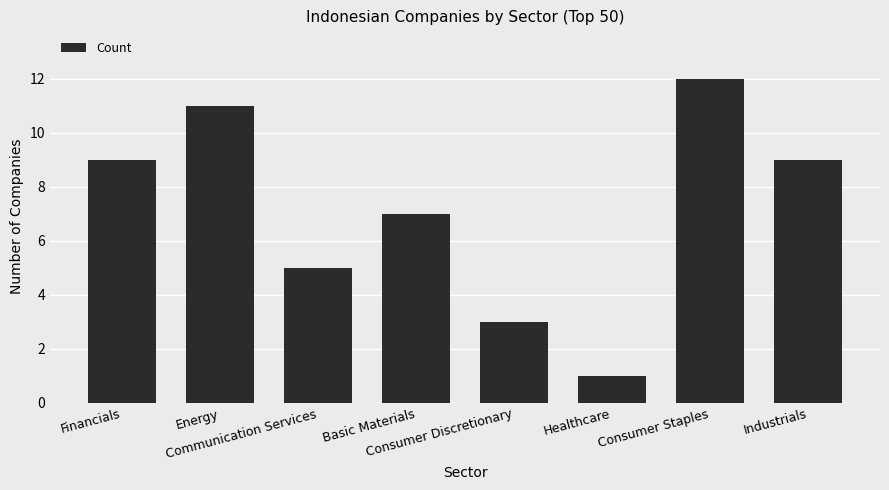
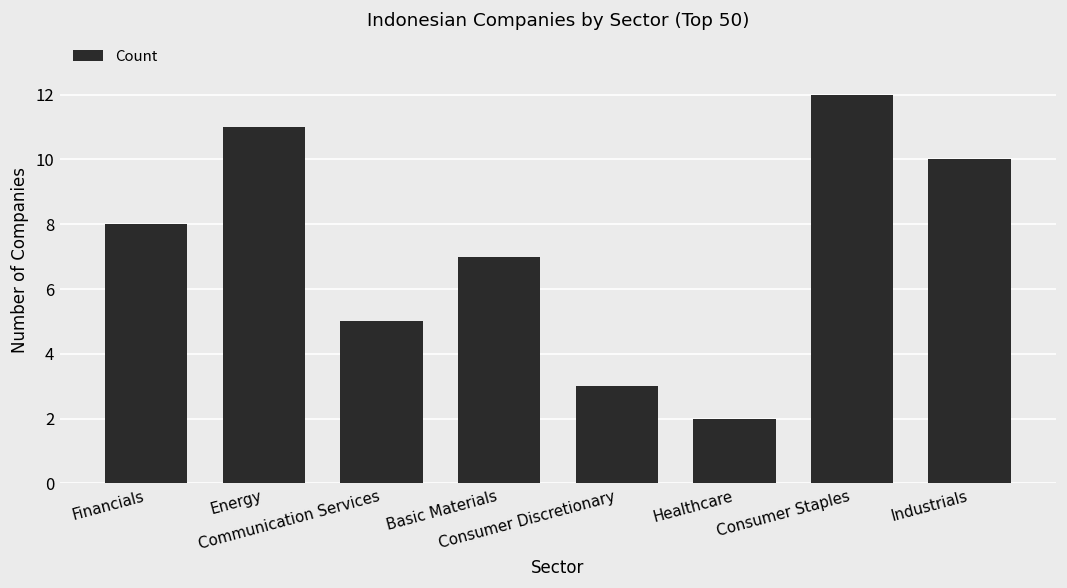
Financials: 9 -> 8
Healthcare: 1 -> 2
Industrials: 9 -> 10
